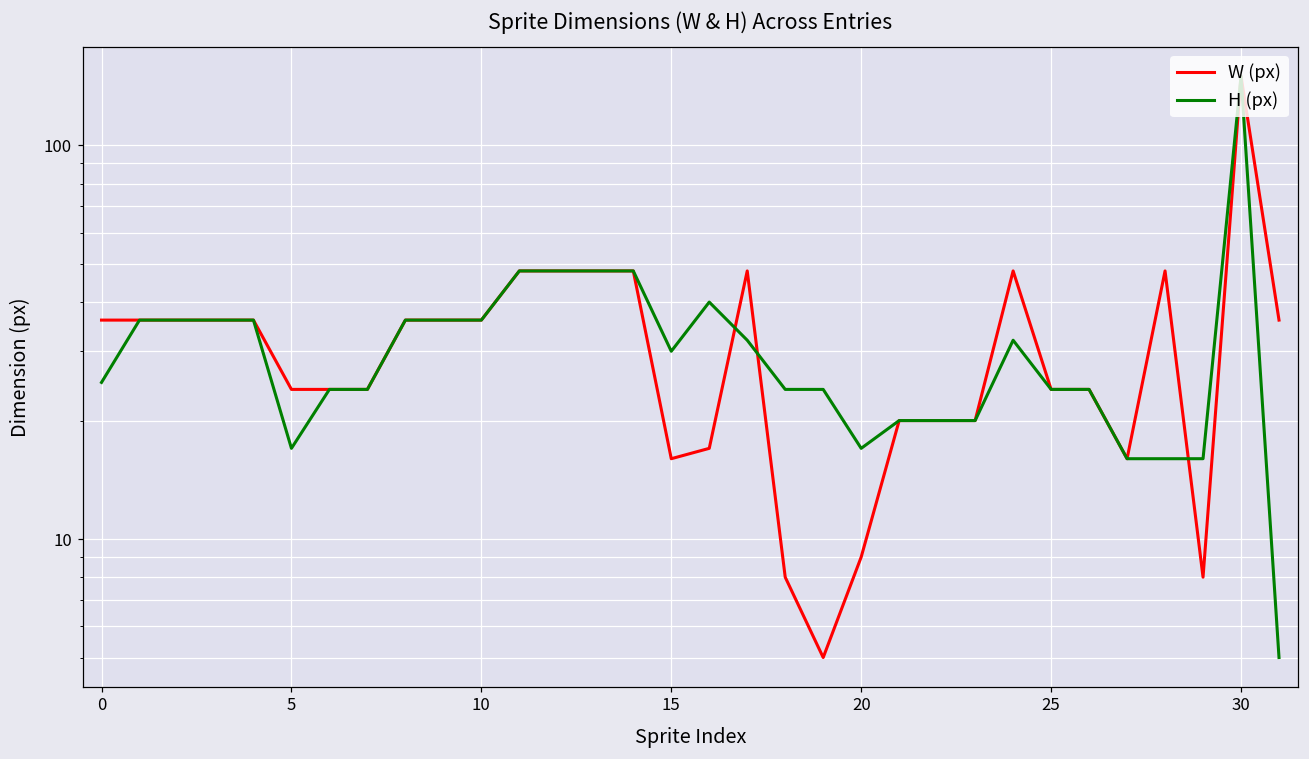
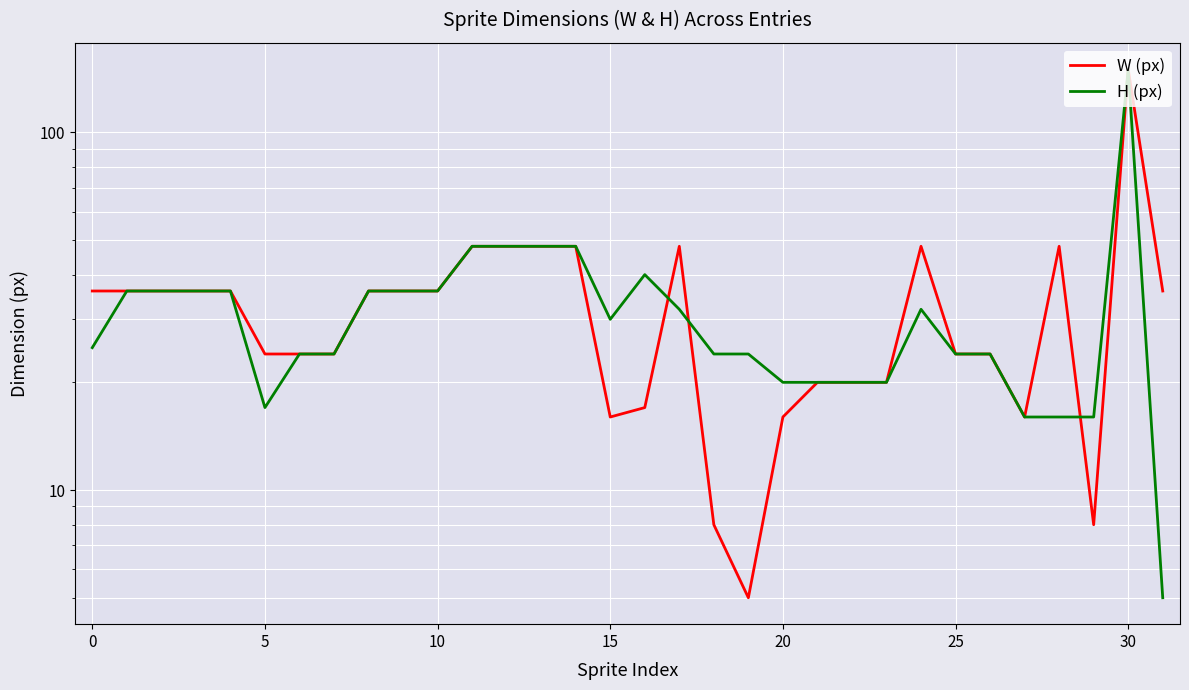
W (px), 20: 9 -> 16
H (px), 20: 17 -> 20
